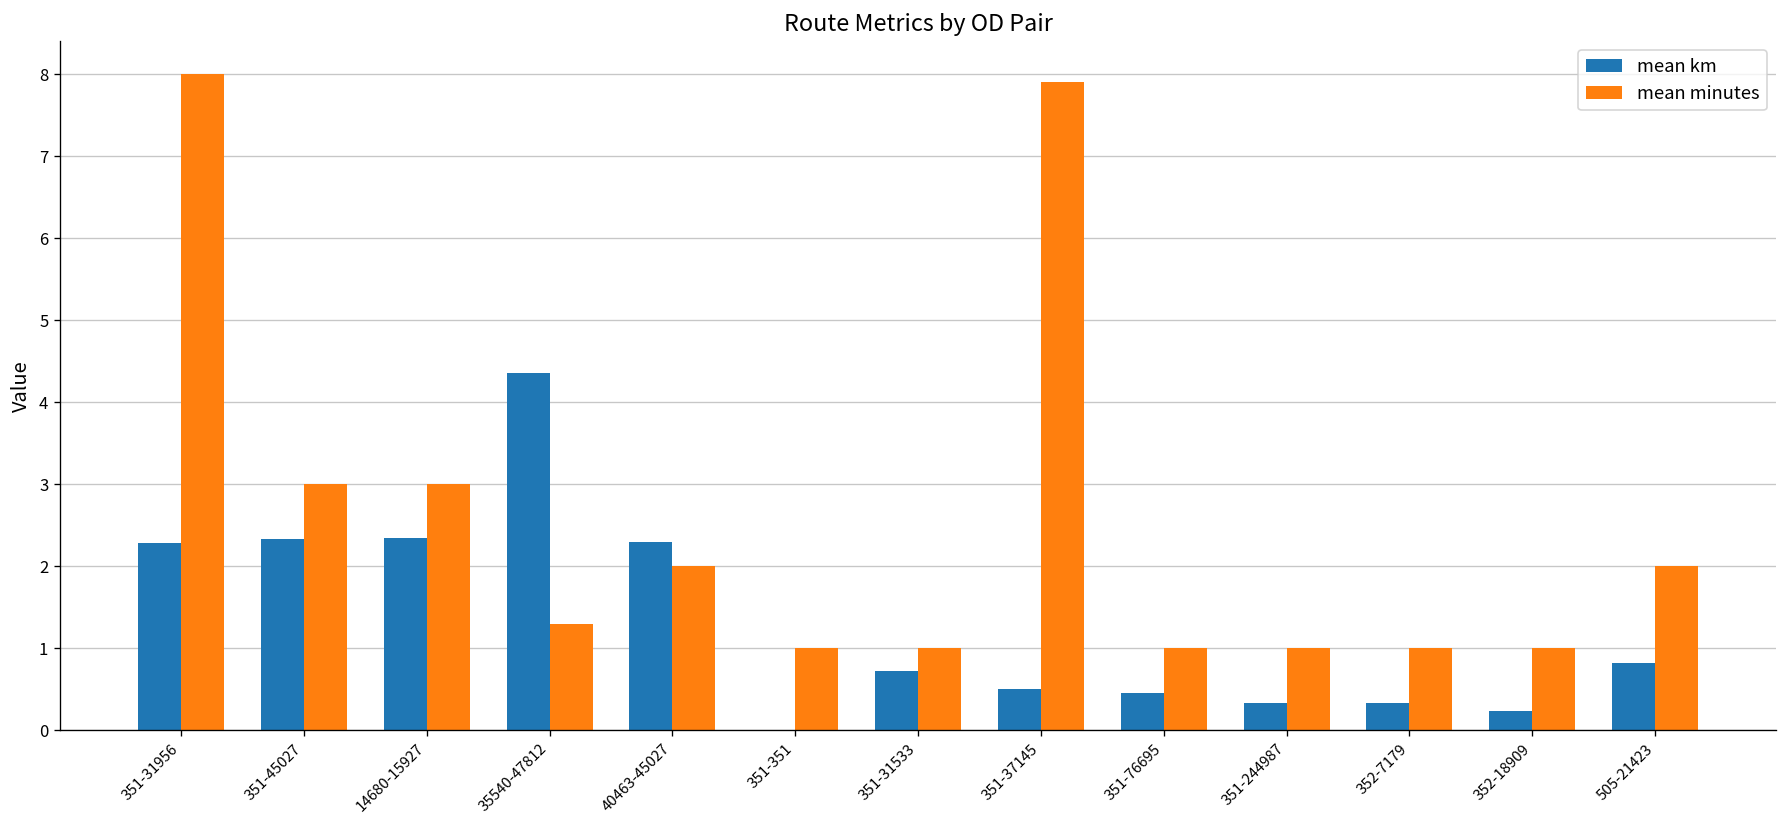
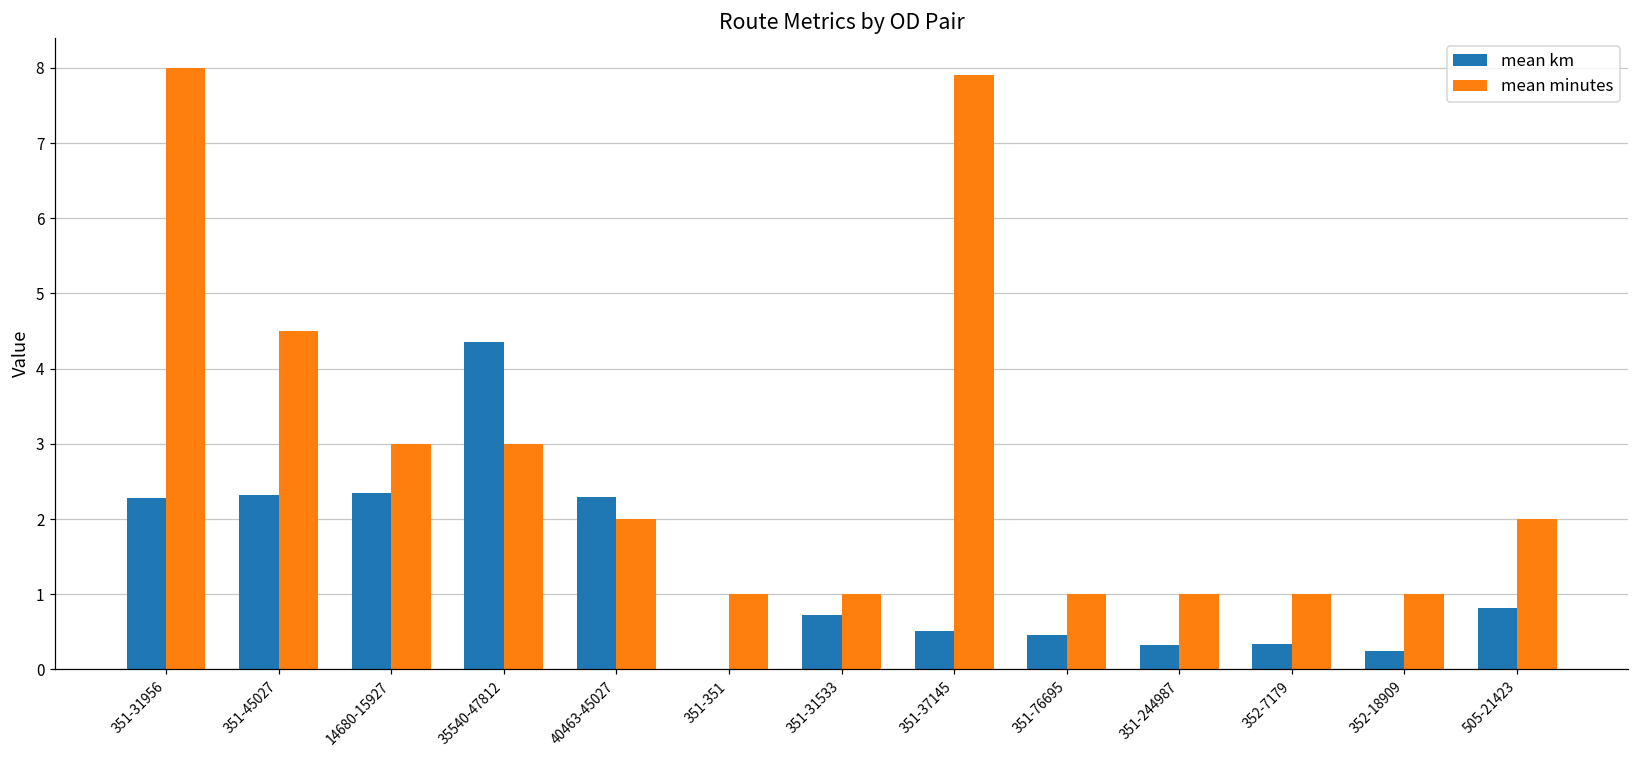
mean minutes, 351-45027: 3.0 -> 4.5
mean minutes, 35540-47812: 1.3 -> 3.0
